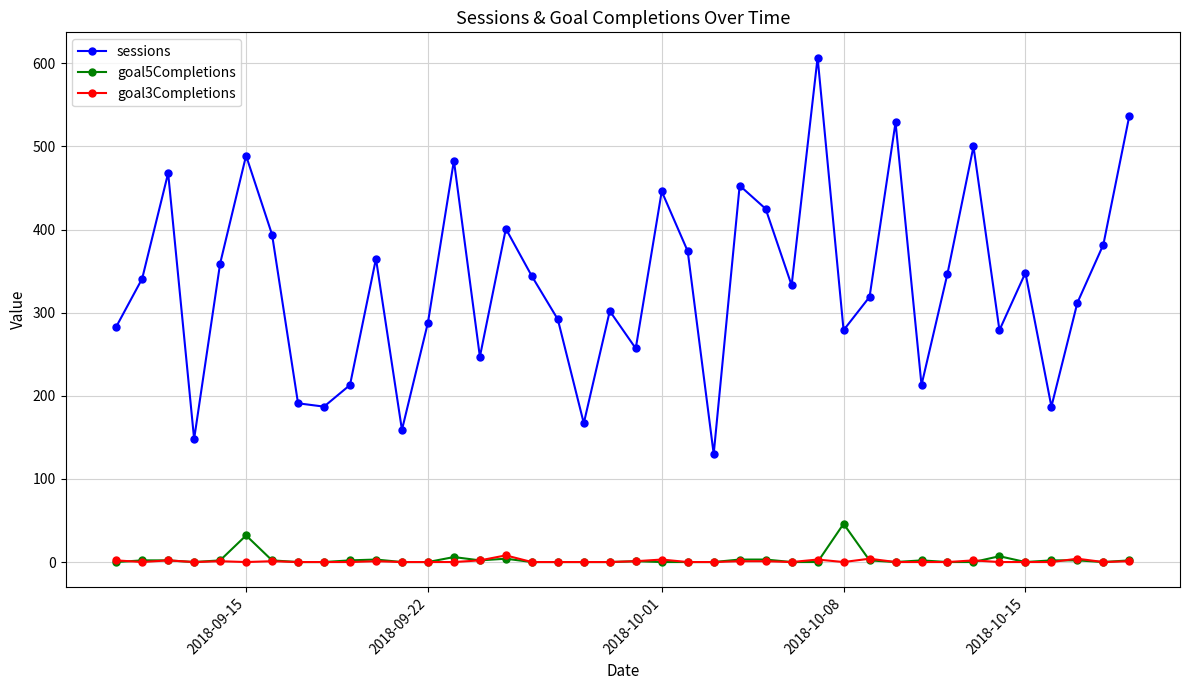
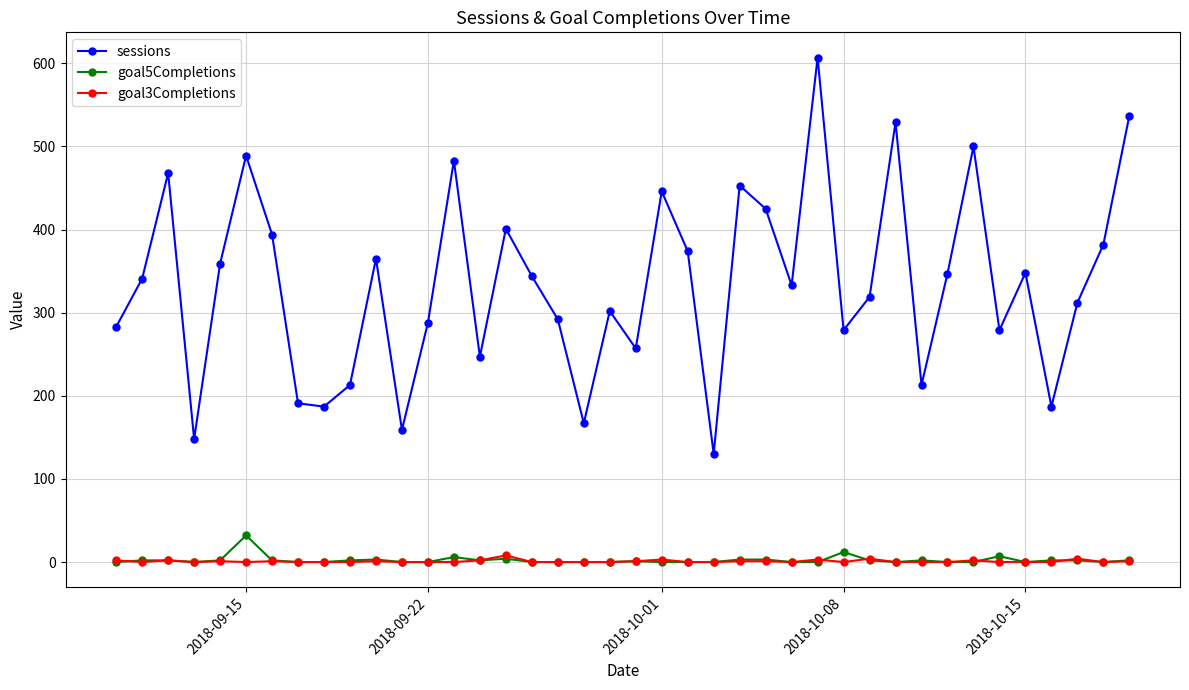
goal5Completions, 2018-10-08: 50 -> 10
